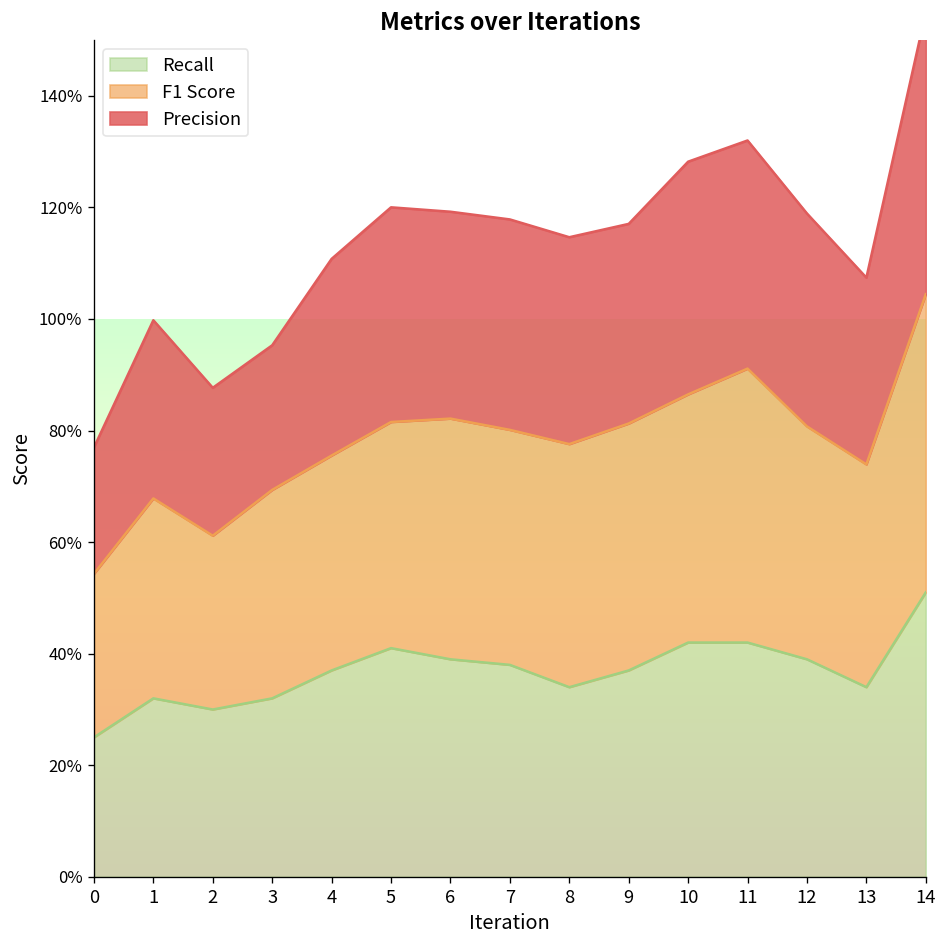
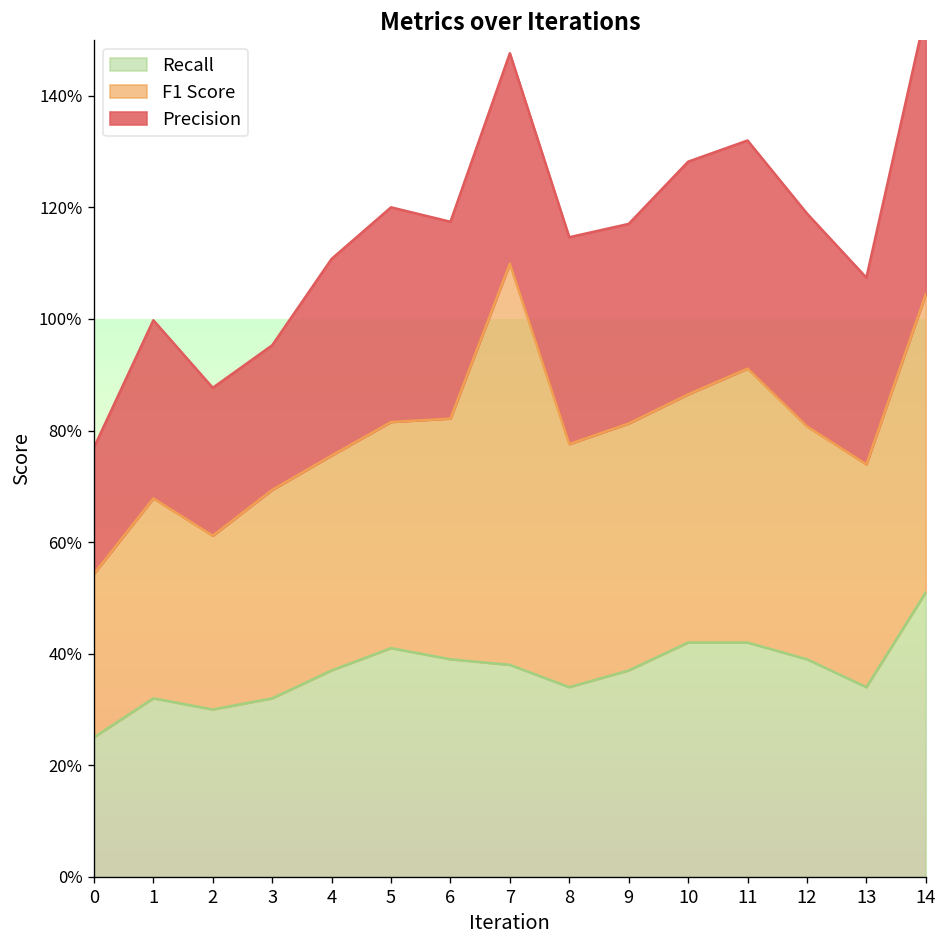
Precision, 6: 37% -> 35%
F1 Score, 7: 42% -> 72%
